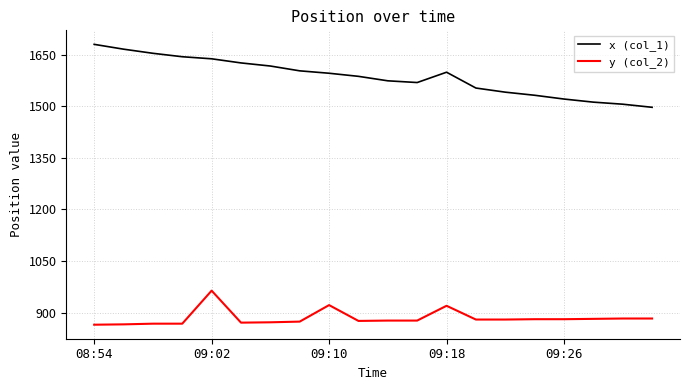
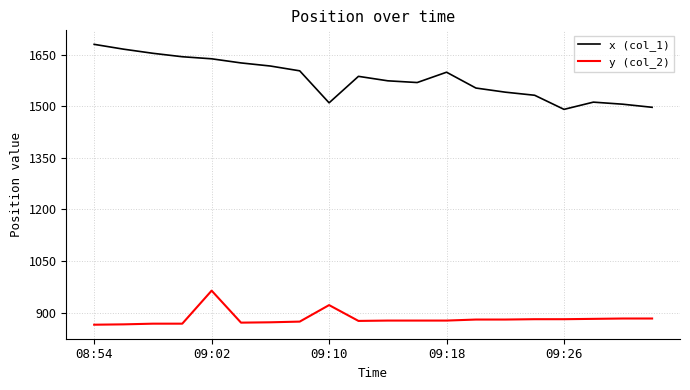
x (col_1), 09:10: 1600 -> 1510
y (col_2), 09:18: 920 -> 880
x (col_1), 09:26: 1520 -> 1490
